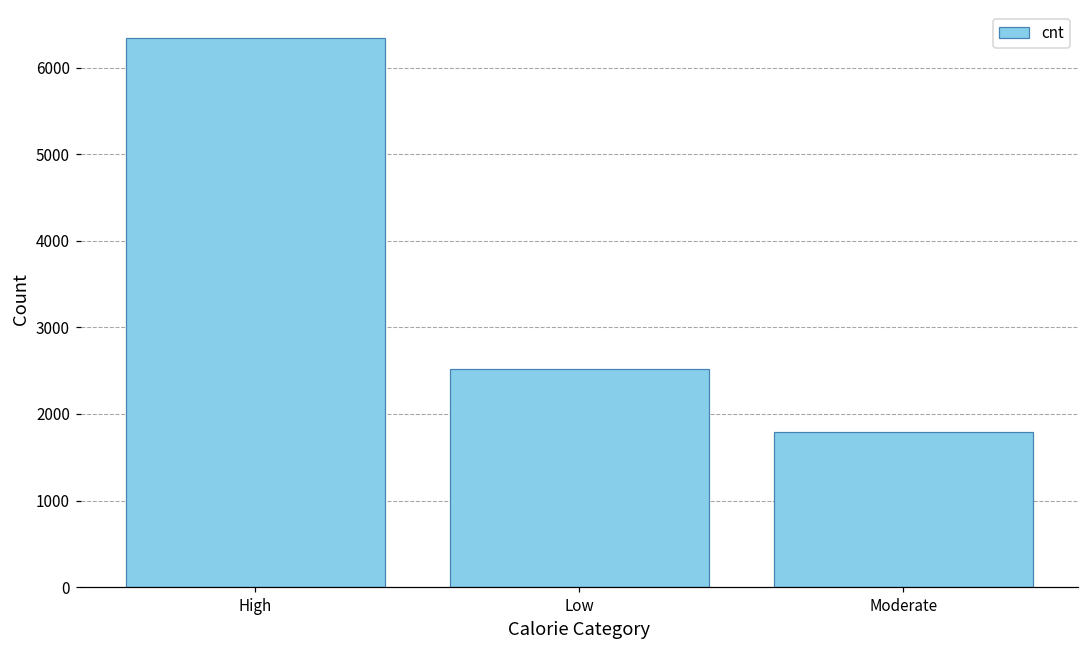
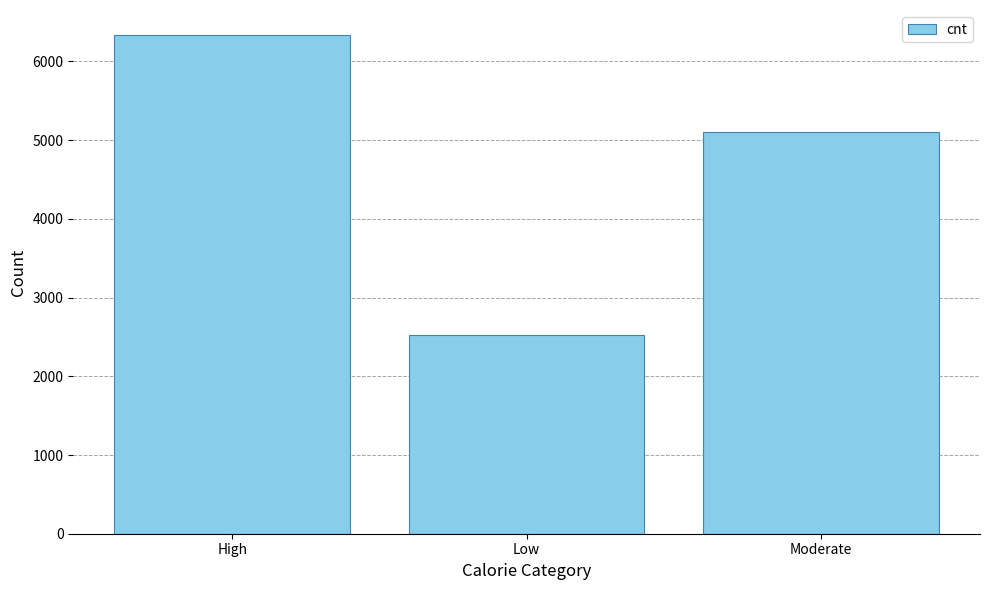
Moderate: 1800 -> 5100
